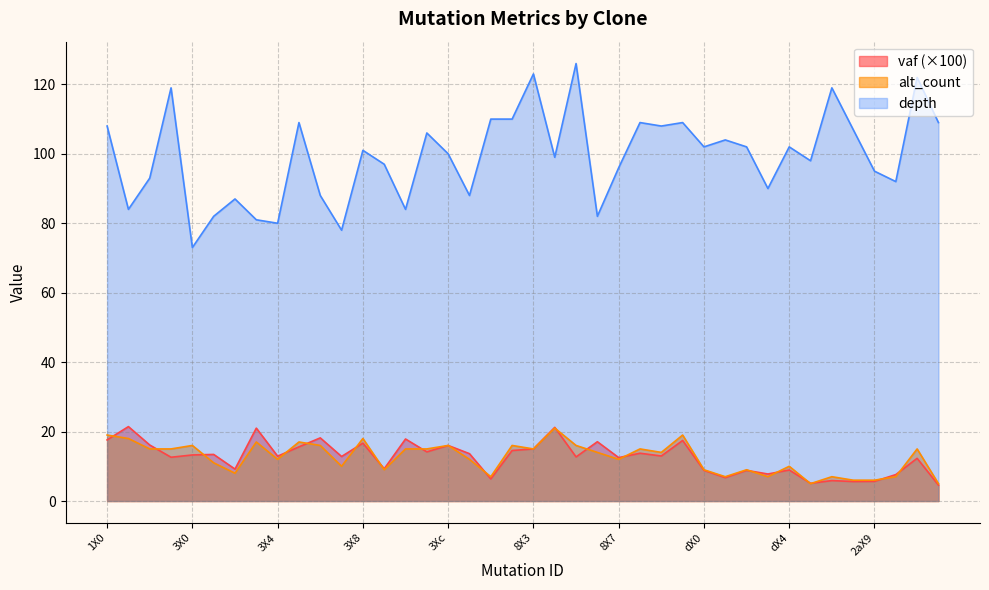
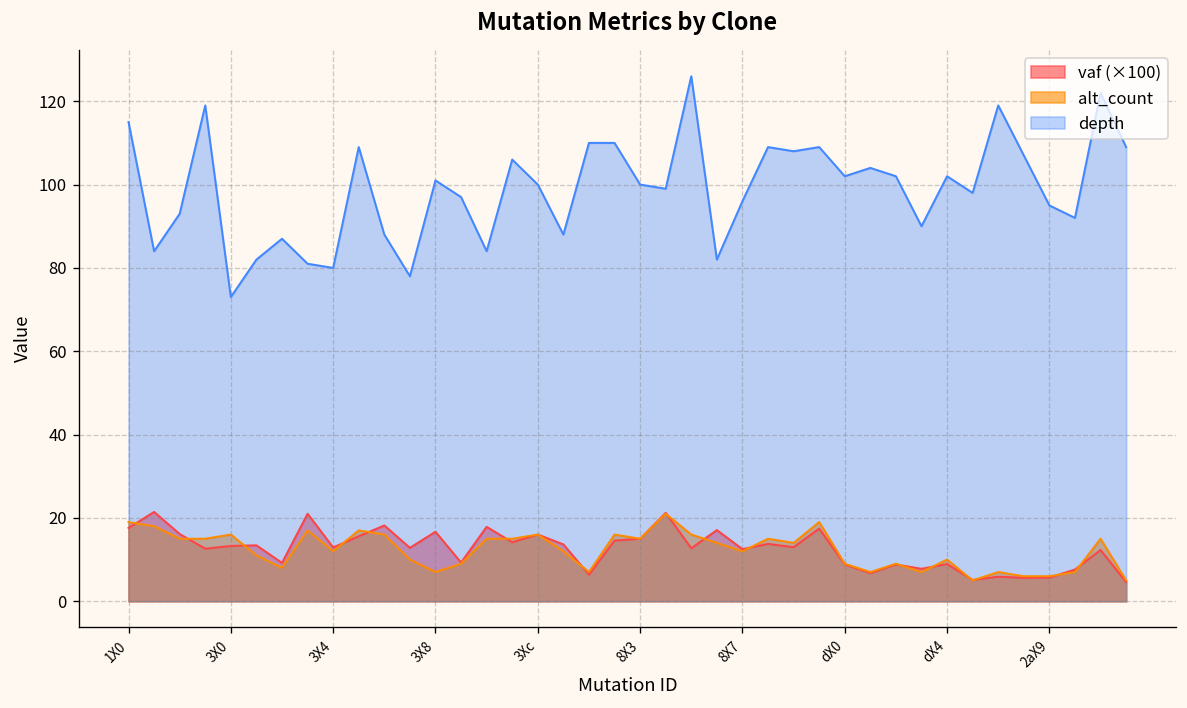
depth, 1X0: 108 -> 115
alt_count, 3X8: 18 -> 7
depth, 8X3: 123 -> 100
